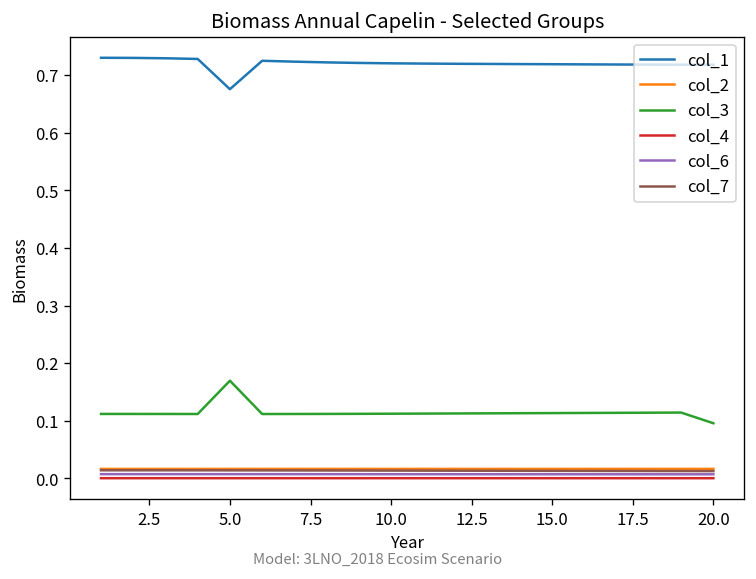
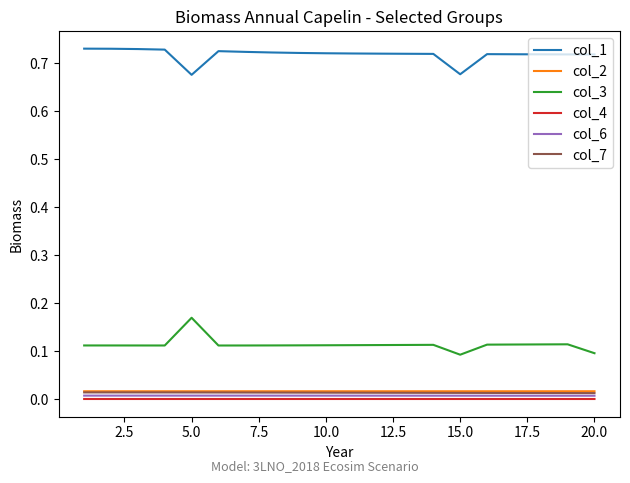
col_1, 15.0: 0.72 -> 0.68
col_3, 15.0: 0.11 -> 0.09
